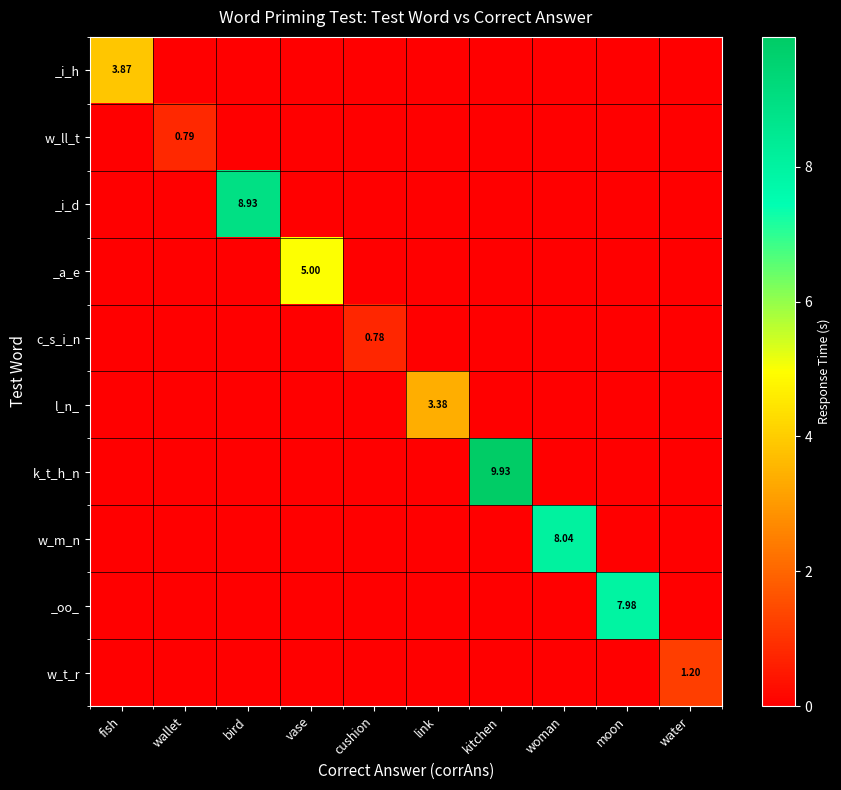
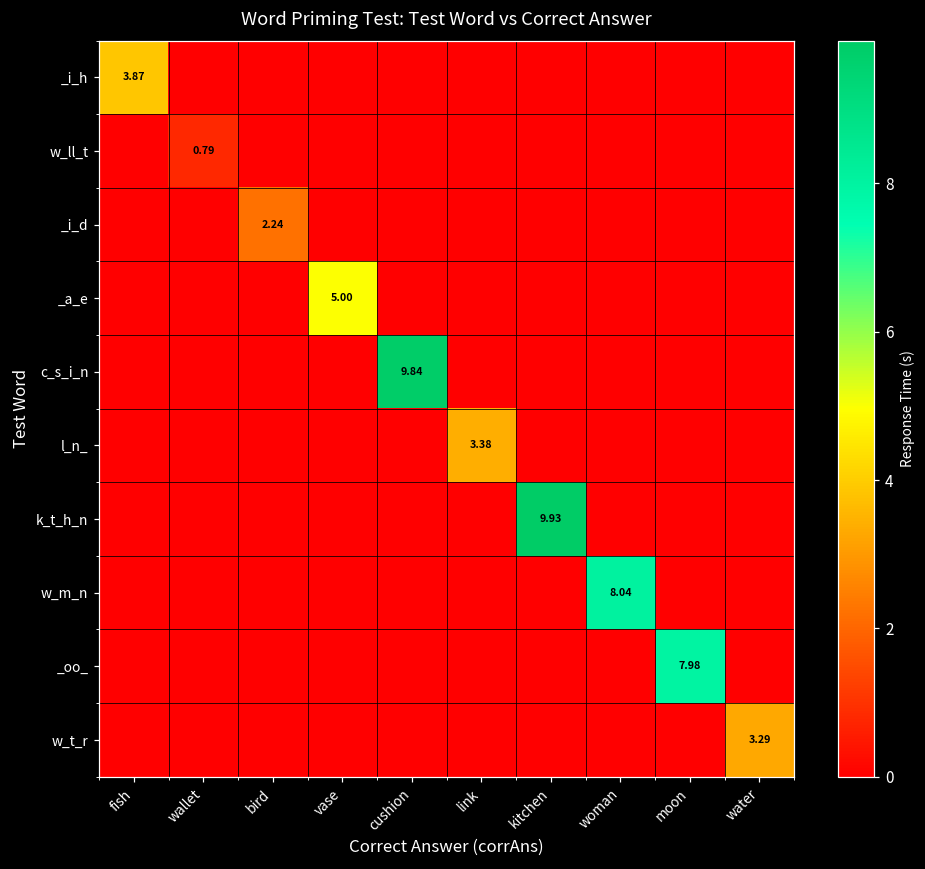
_i_d, bird: 8.93 -> 2.24
c_s_i_n, cushion: 0.78 -> 9.84
w_t_r, water: 1.20 -> 3.29
